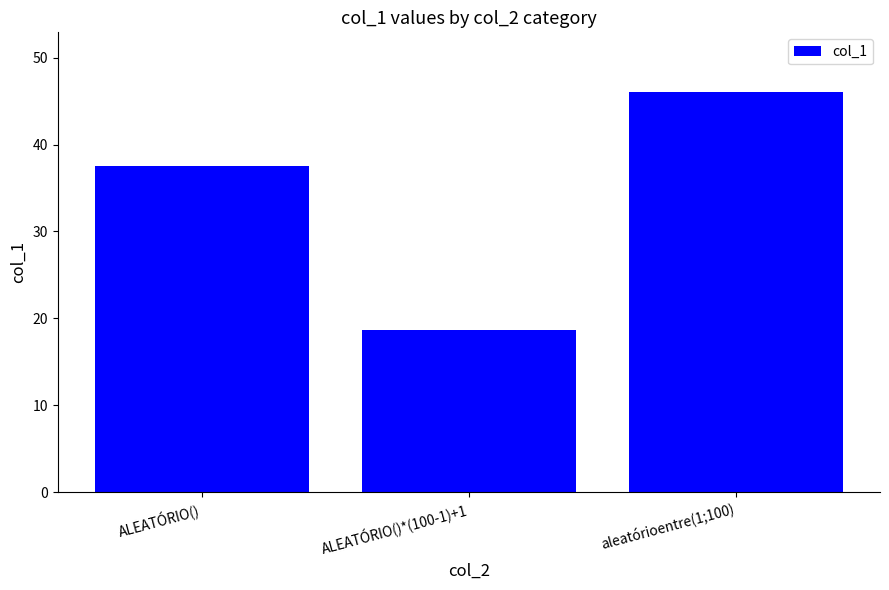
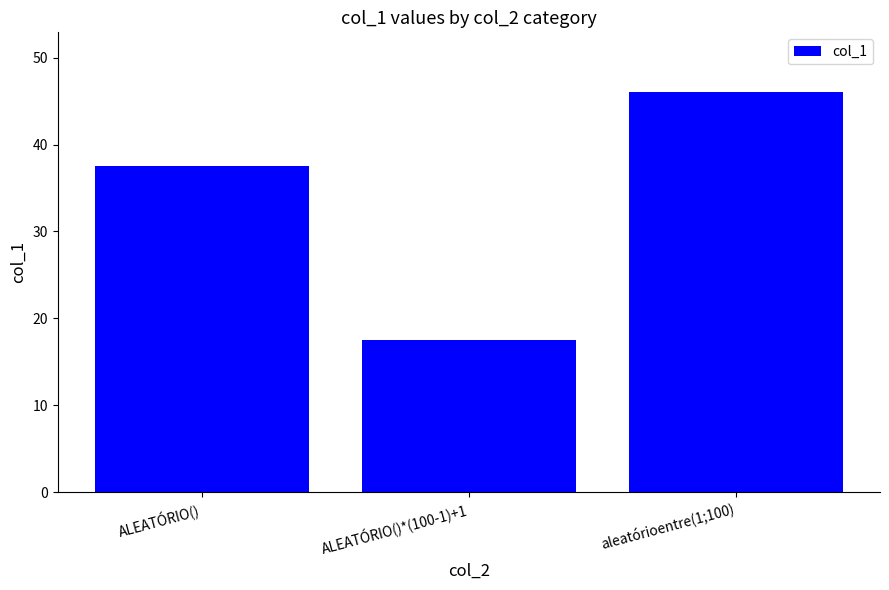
ALEATÓRIO()*(100-1)+1: 19 -> 18
